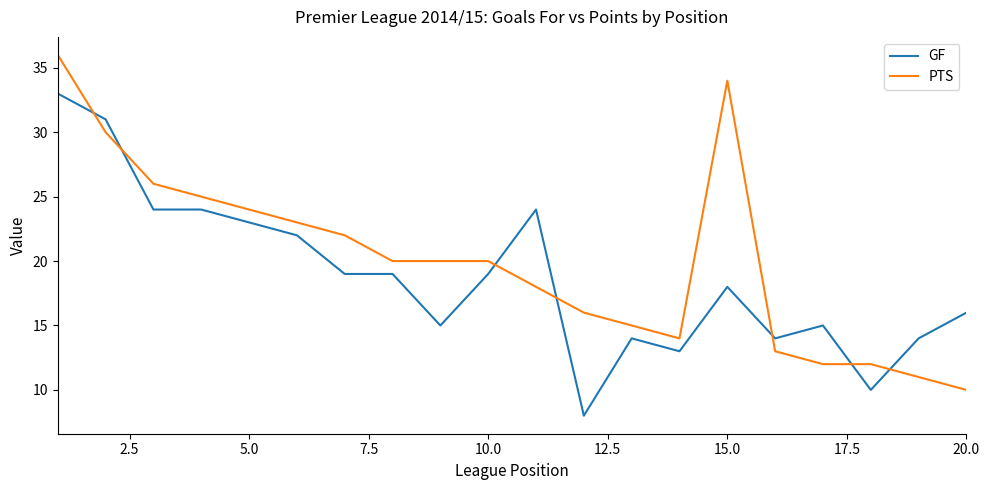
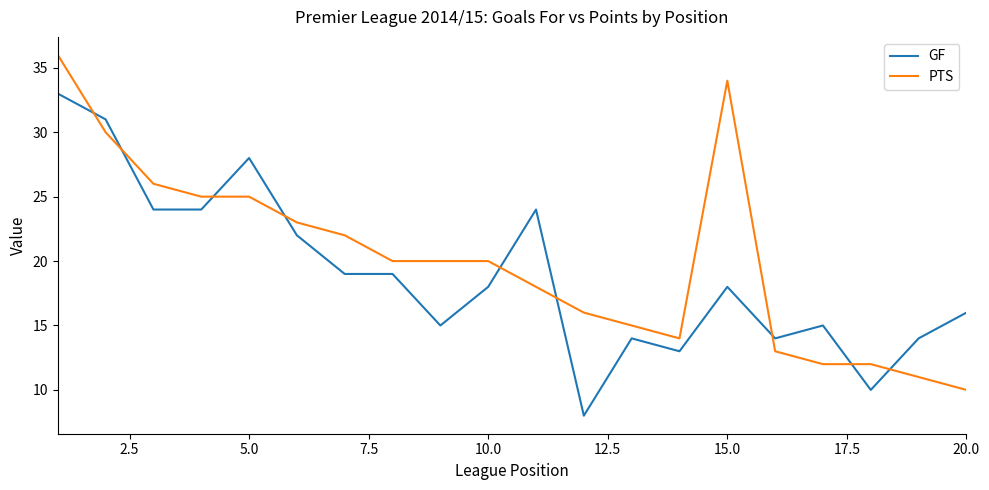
GF, 5.0: 23 -> 28
PTS, 5.0: 24 -> 25
GF, 10.0: 19 -> 18
